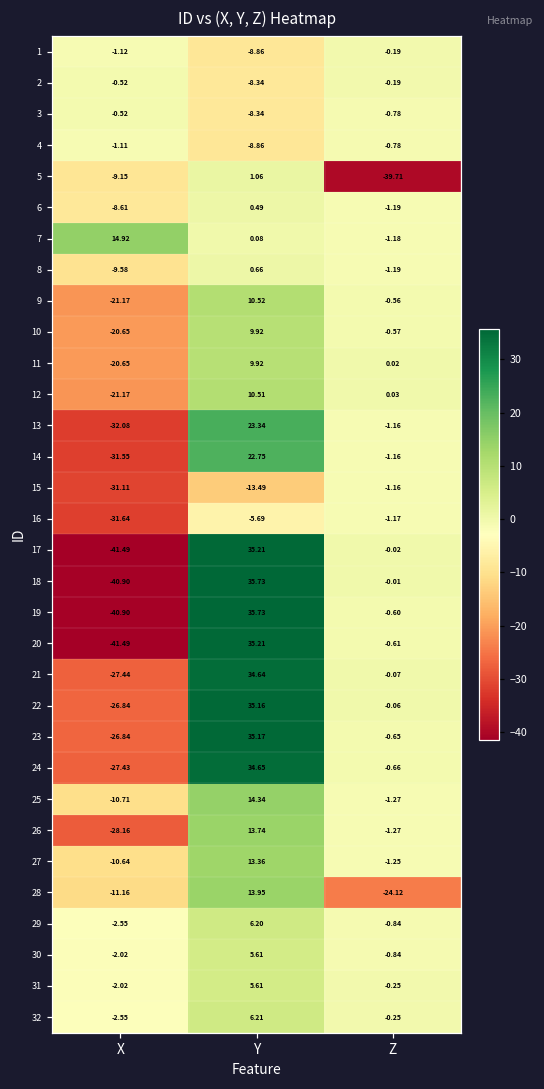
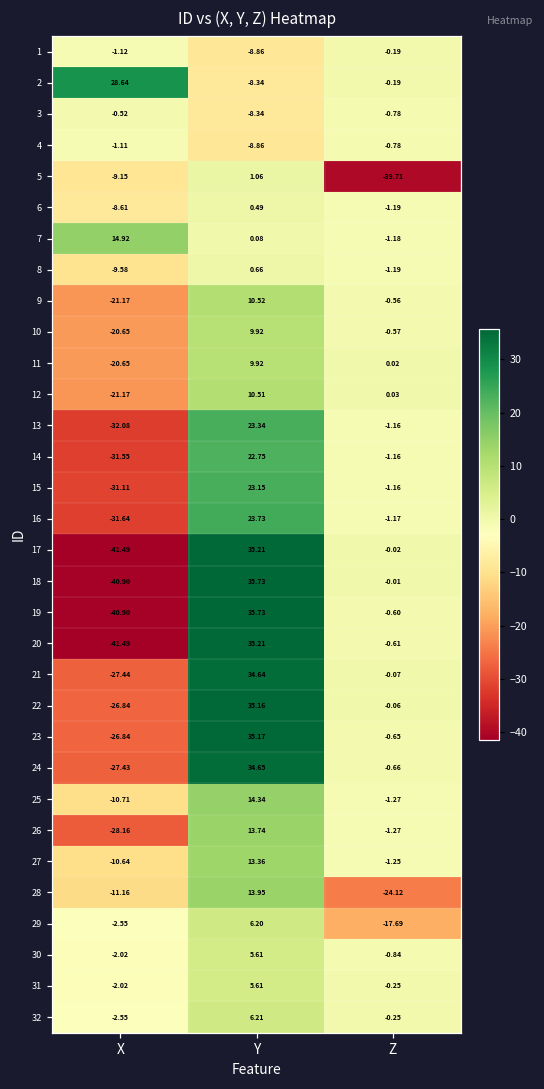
2, X: -0.52 -> 28.64
15, Y: -13.49 -> 23.15
16, Y: -5.69 -> 23.73
29, Z: -0.84 -> -17.69
